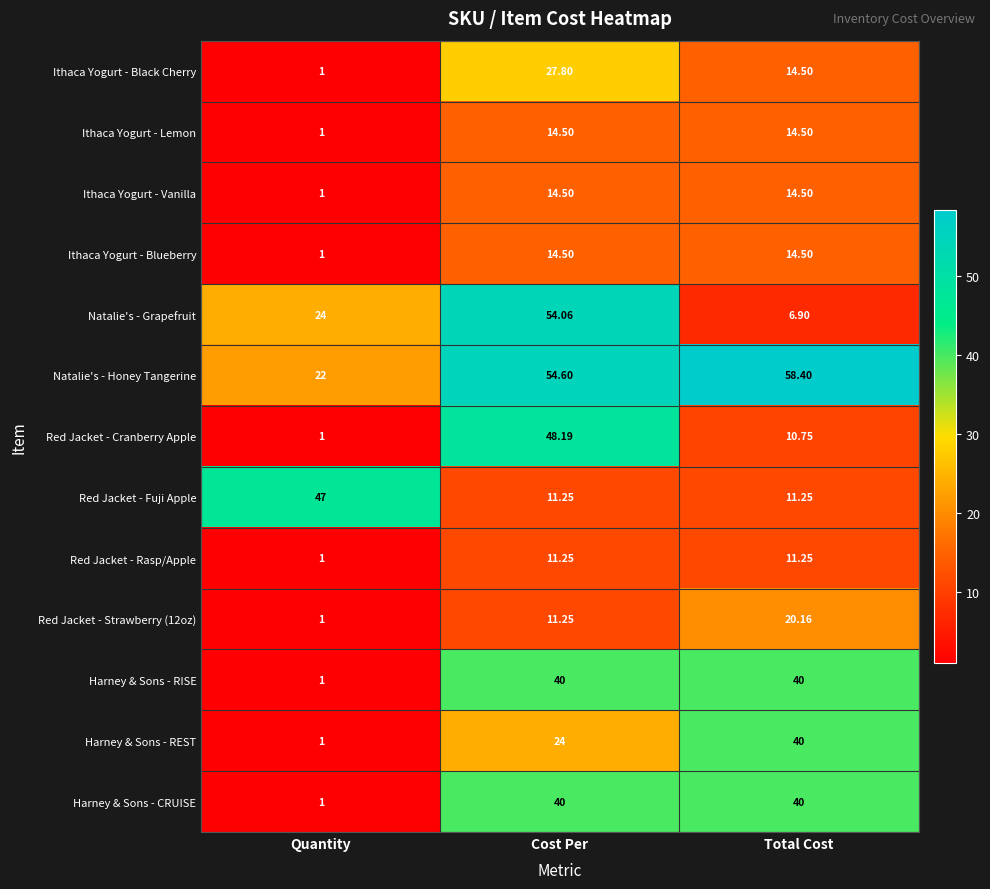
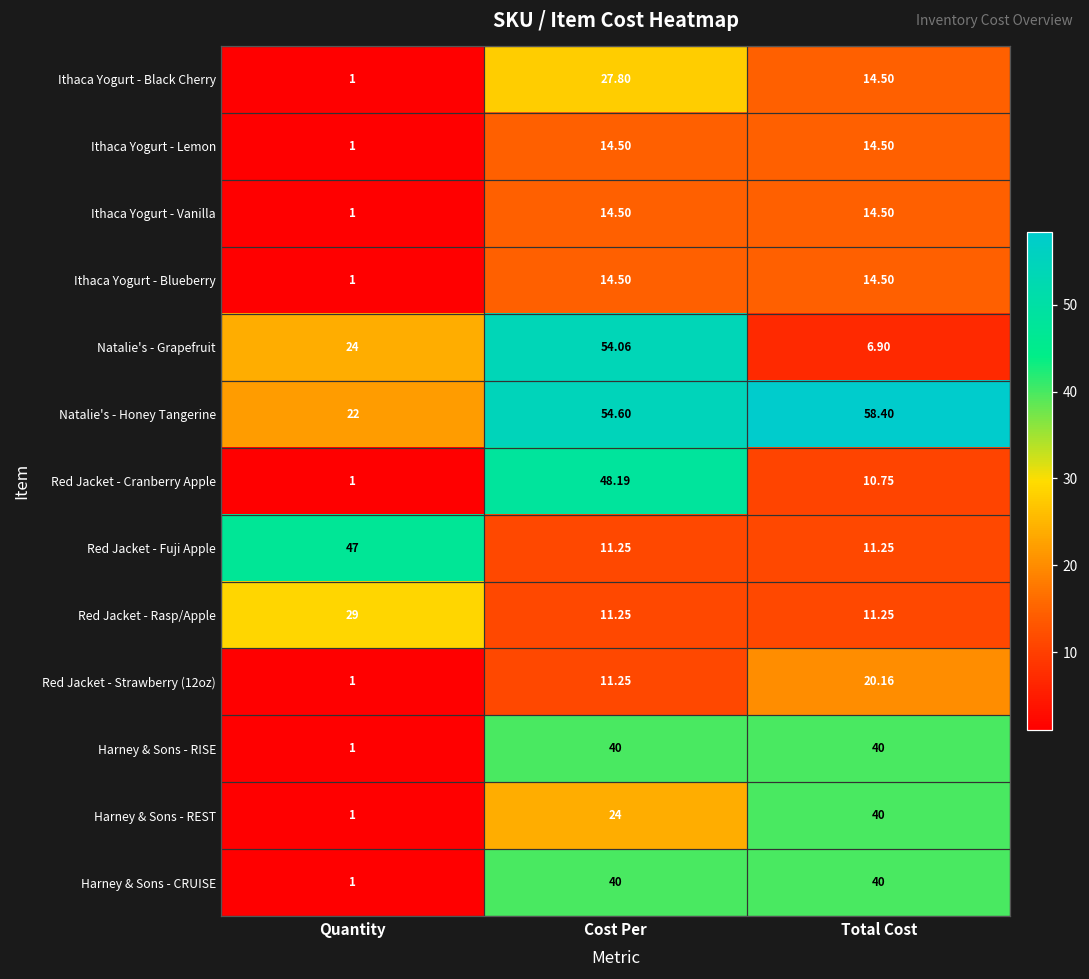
Red Jacket - Rasp/Apple, Quantity: 1 -> 29
